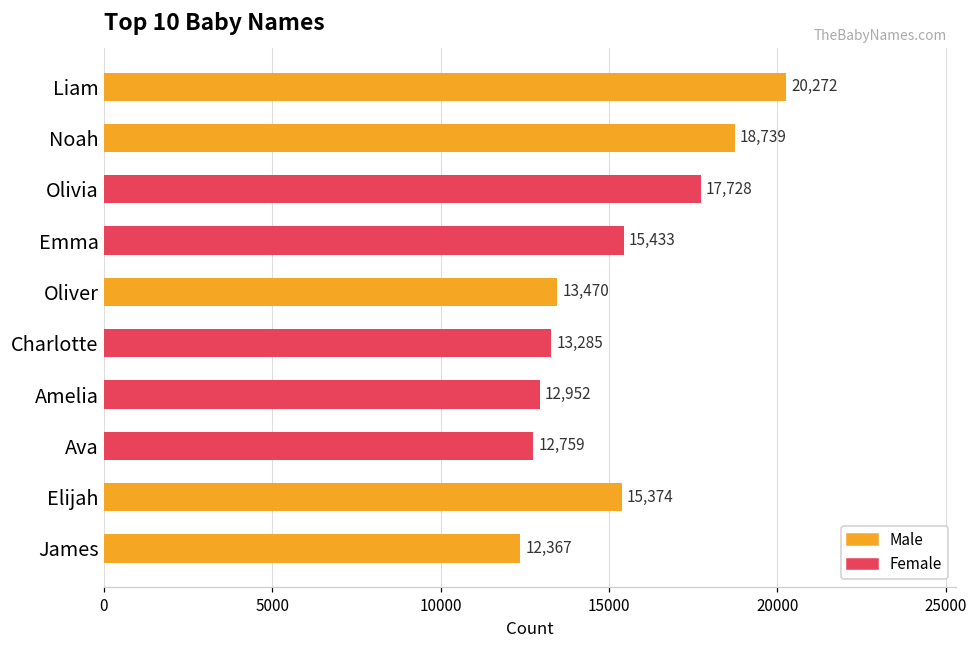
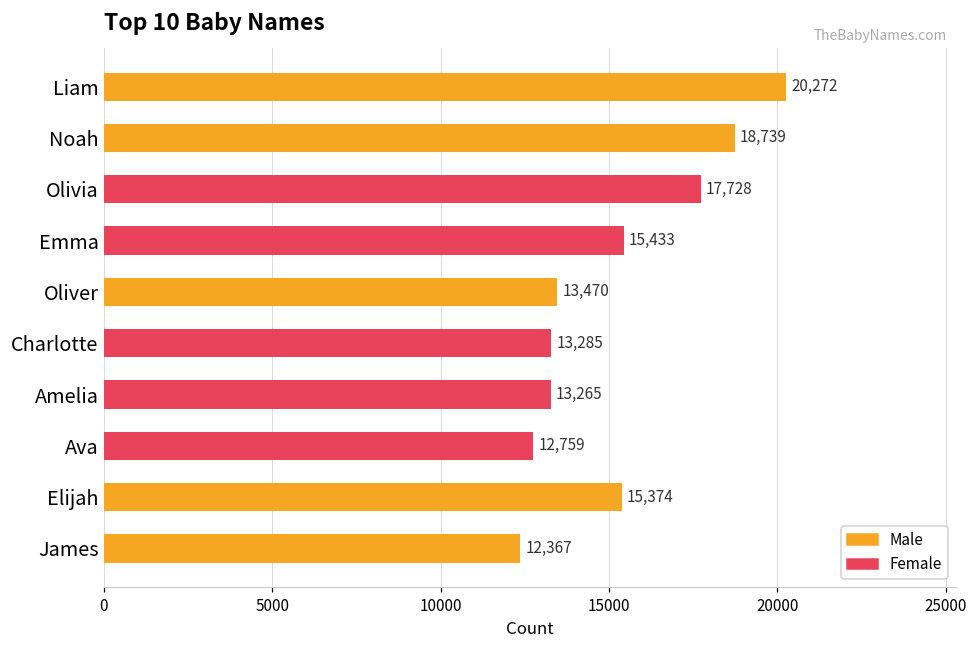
Female, Amelia: 12,952 -> 13,265
